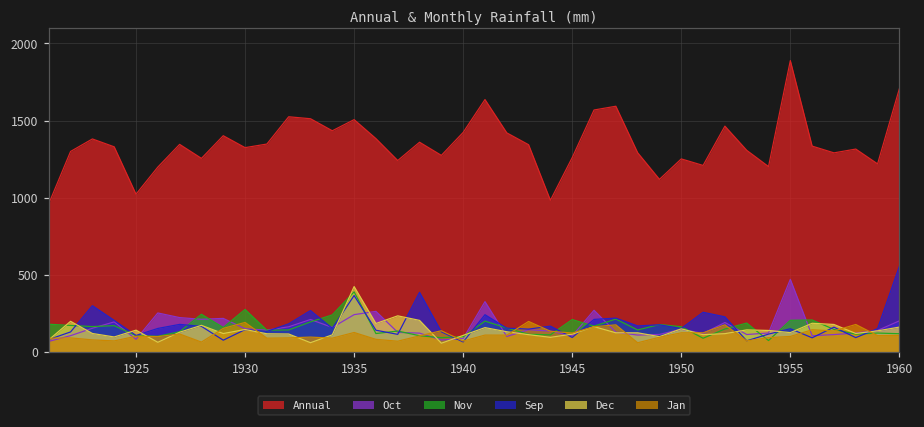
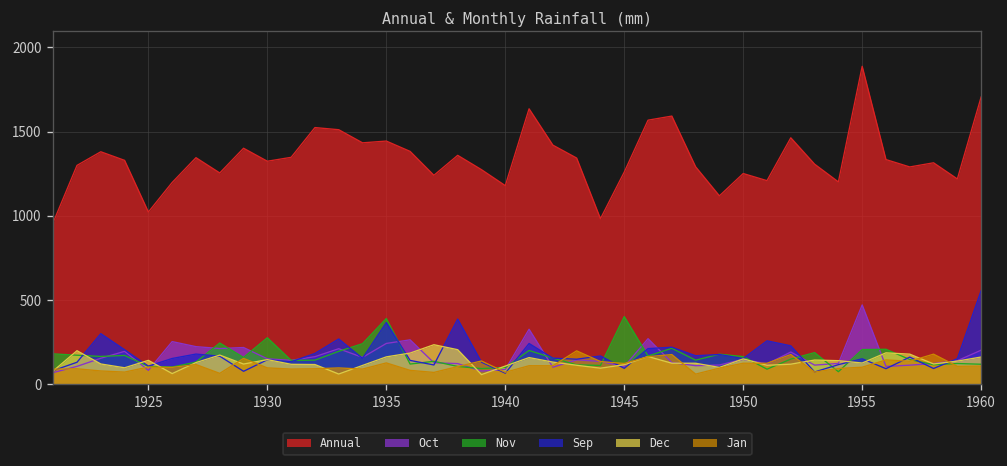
Jan, 1930: 190 -> 100
Annual, 1935: 1510 -> 1440
Dec, 1935: 420 -> 160
Annual, 1940: 1420 -> 1180
Nov, 1945: 210 -> 400
